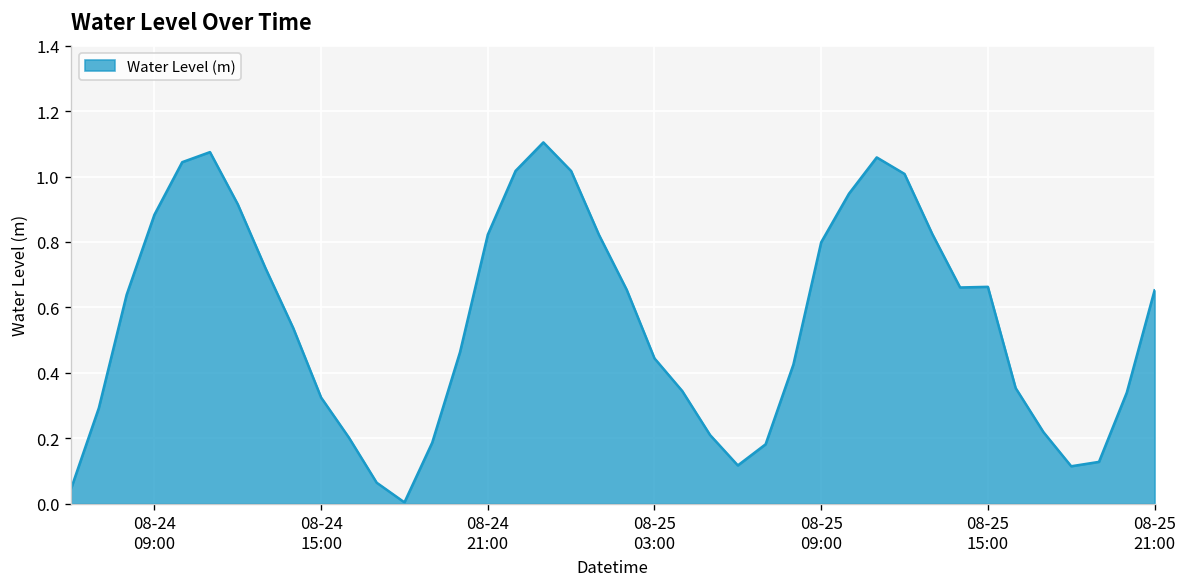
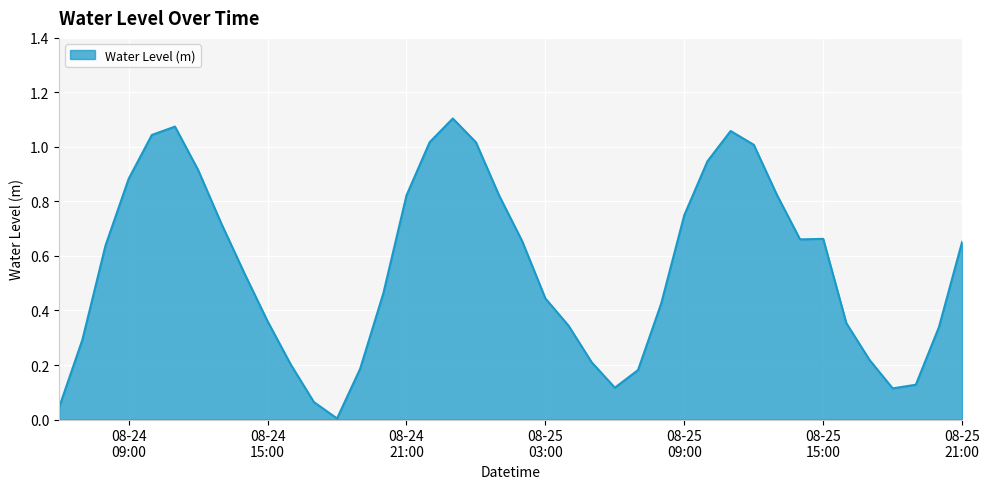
08-24 15:00: 0.32 -> 0.36
08-25 09:00: 0.80 -> 0.75
